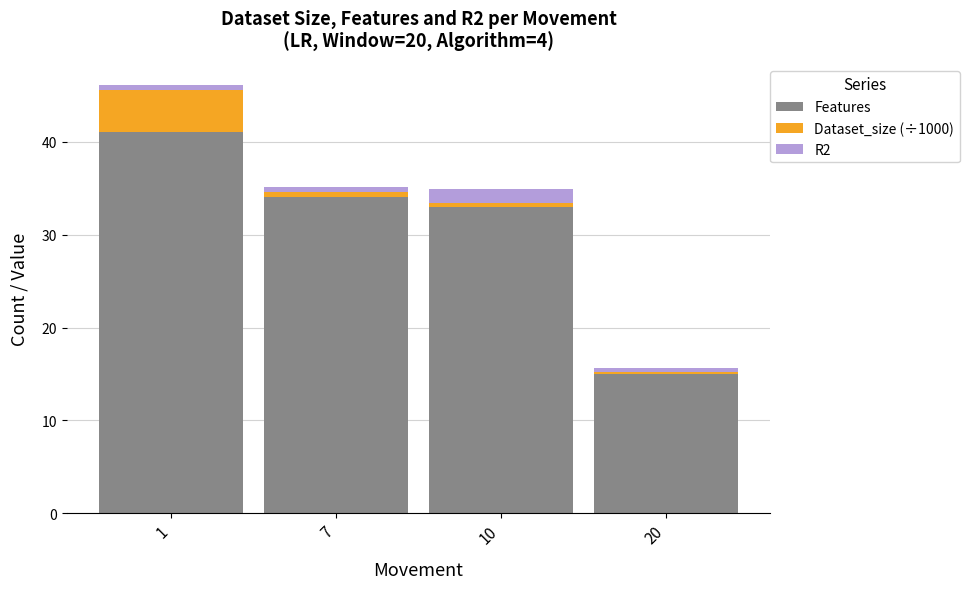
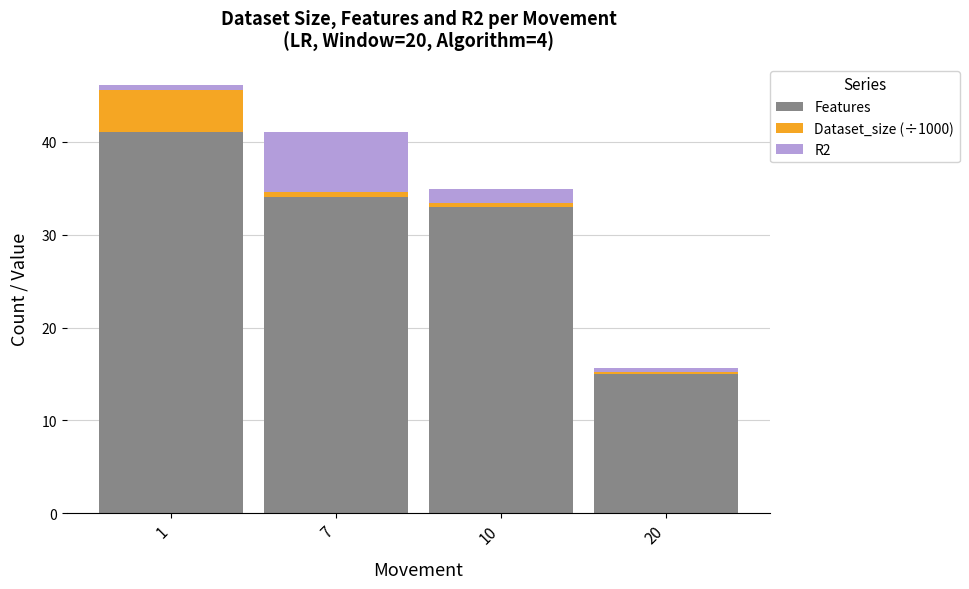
R2, 7: 1 -> 6
